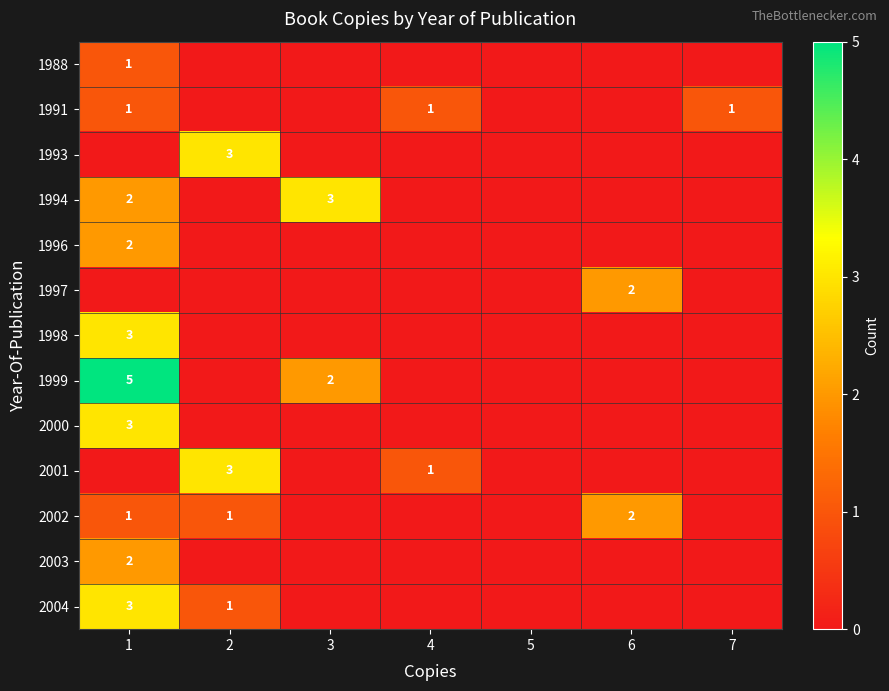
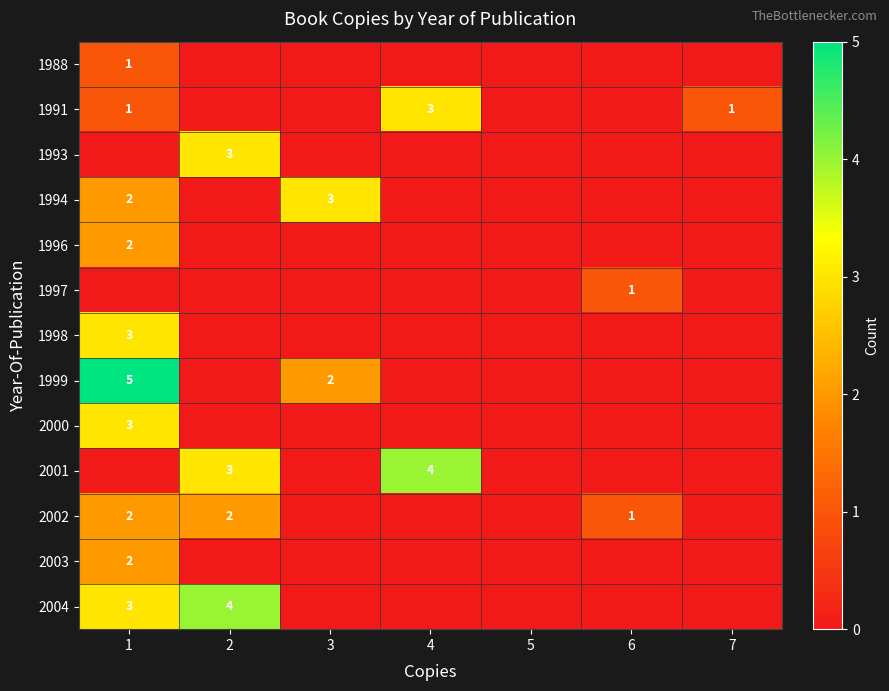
1991, 4: 1 -> 3
1997, 6: 2 -> 1
2001, 4: 1 -> 4
2002, 1: 1 -> 2
2002, 2: 1 -> 2
2002, 6: 2 -> 1
2004, 2: 1 -> 4
